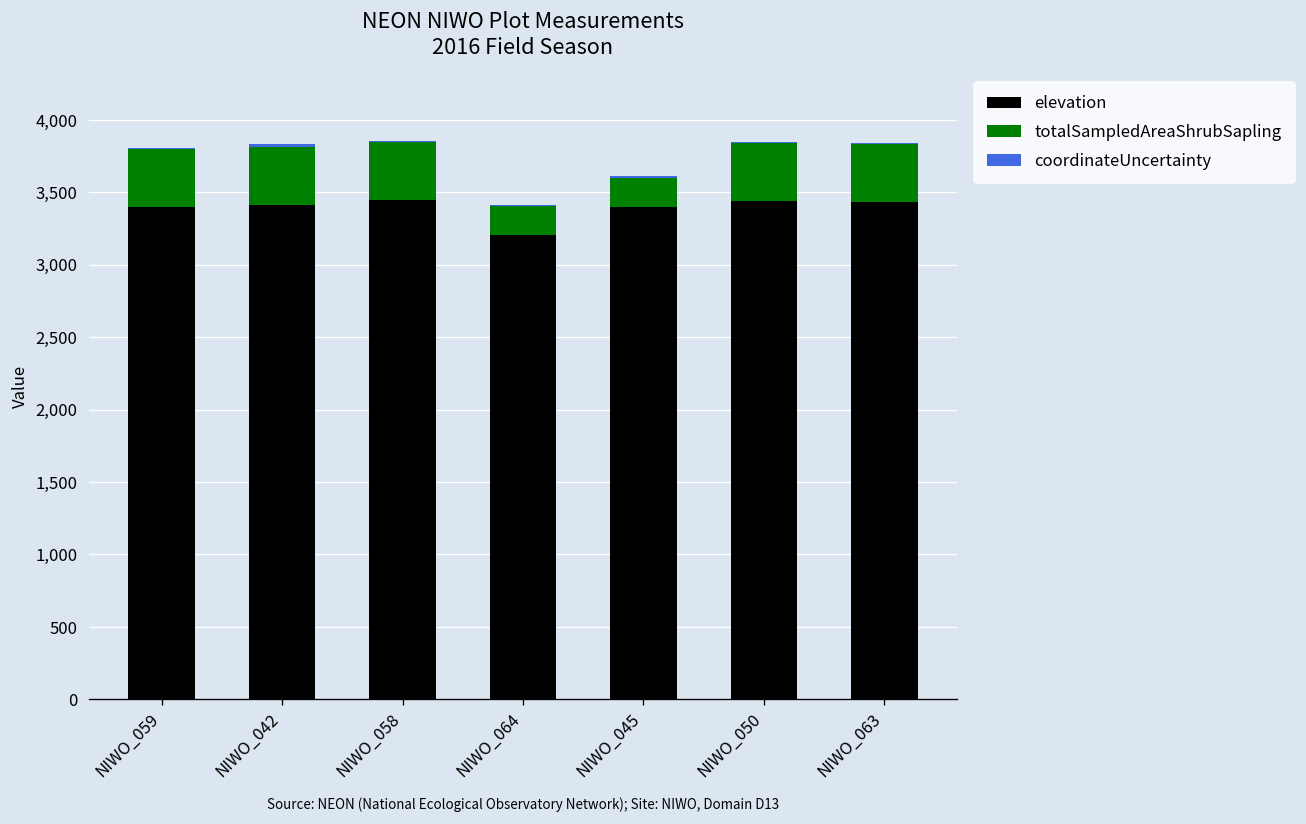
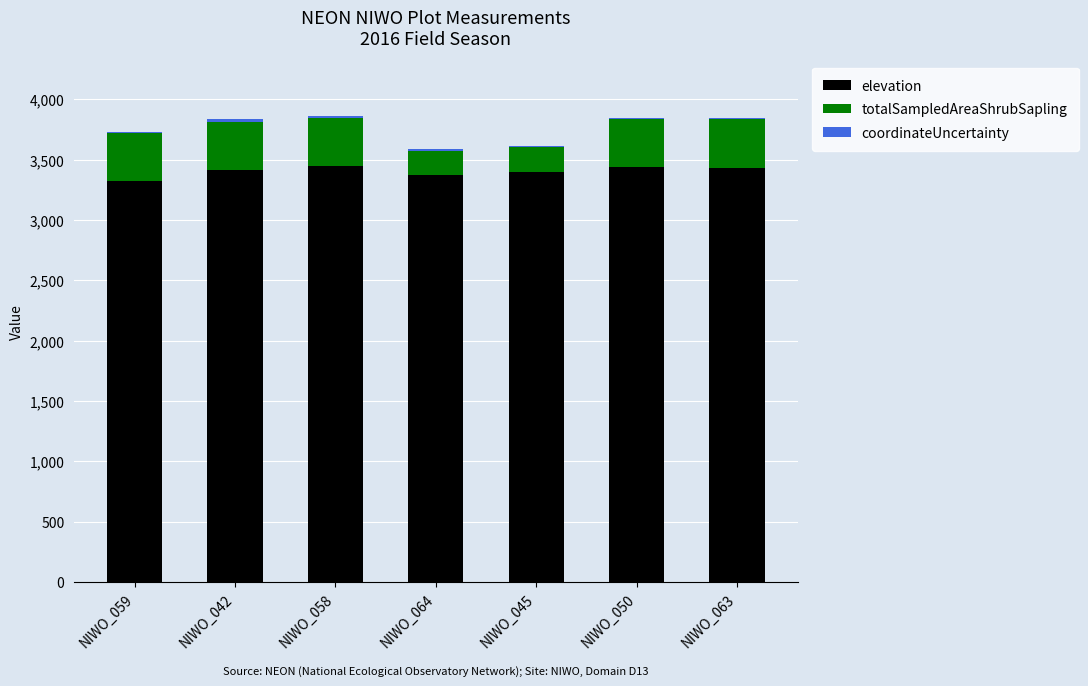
elevation, NIWO_059: 3,400 -> 3,320
elevation, NIWO_064: 3,200 -> 3,370
